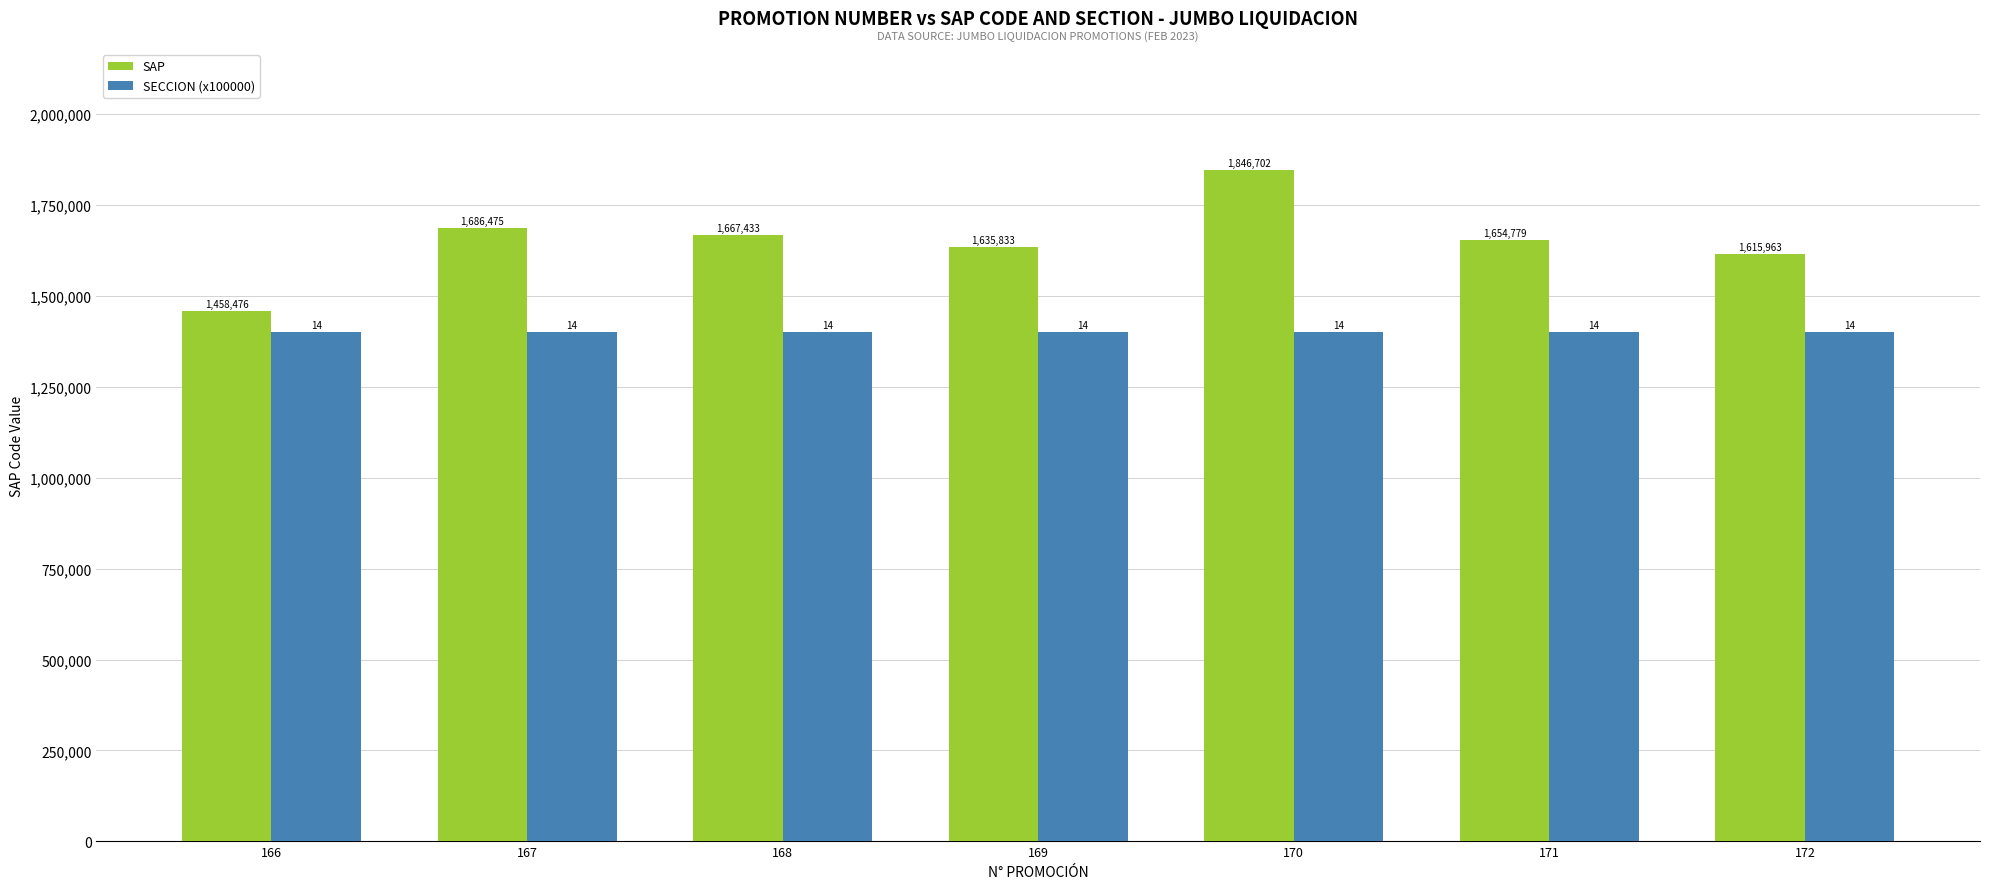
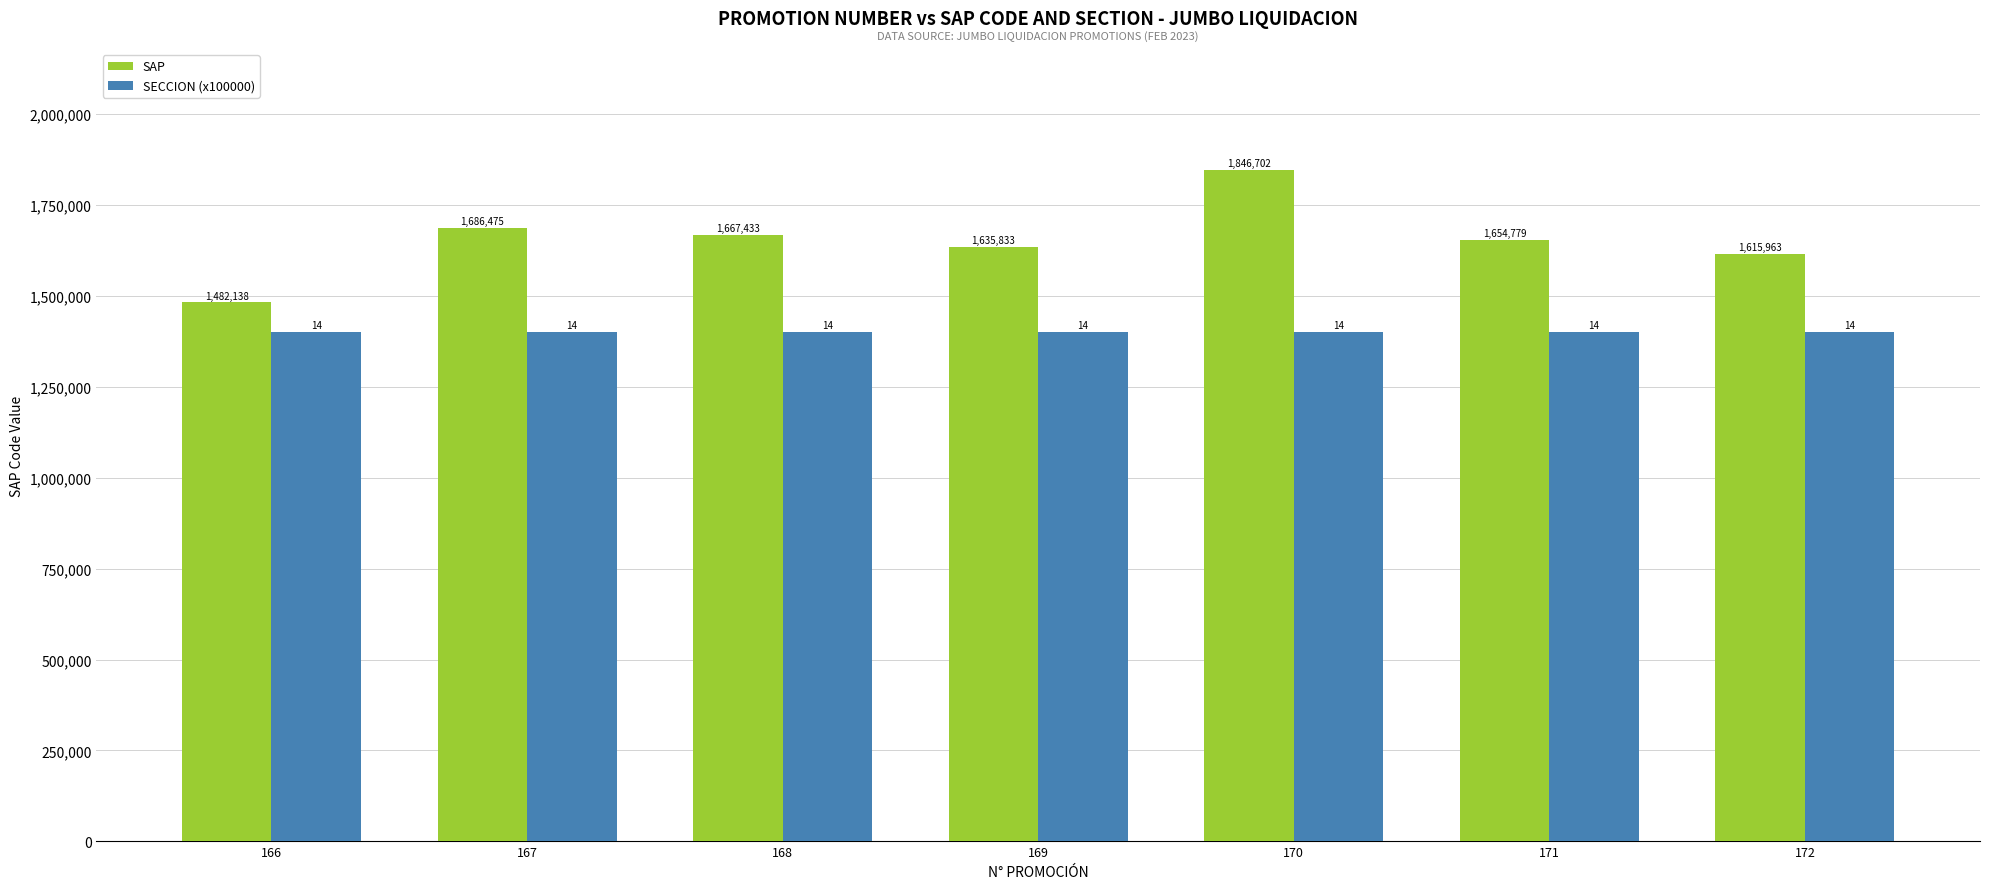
SAP, 166: 1,458,476 -> 1,482,138
